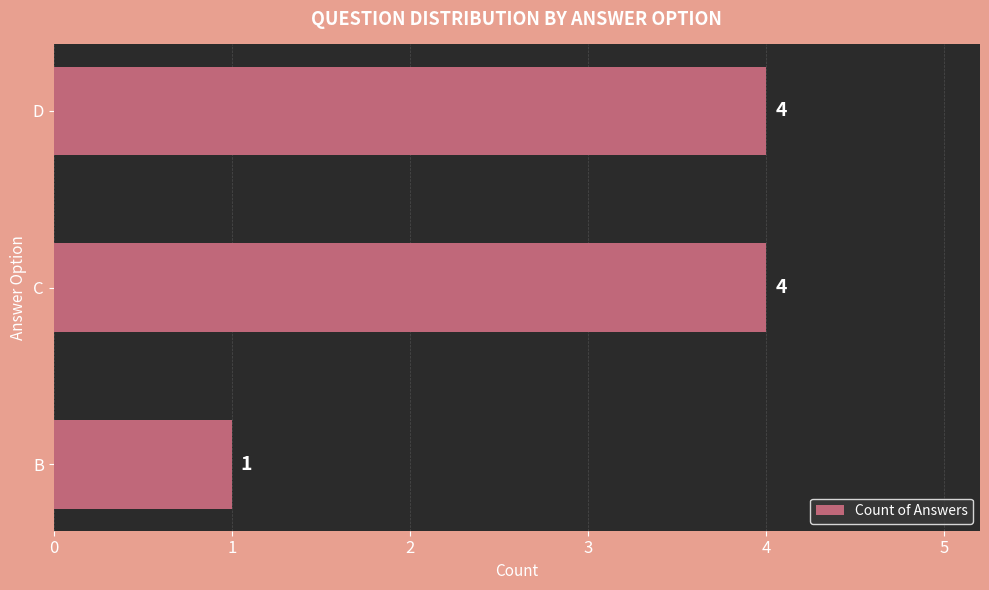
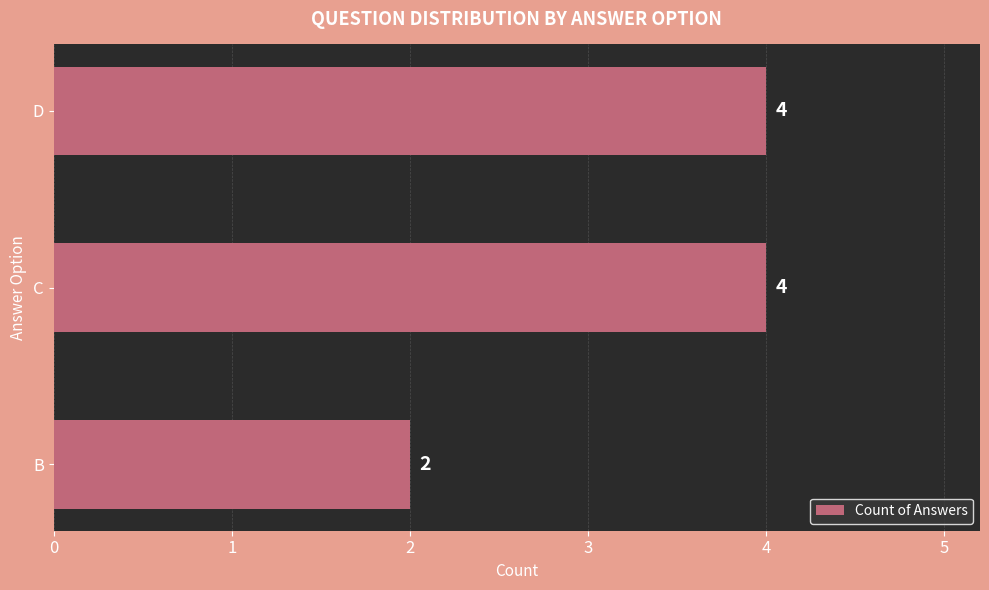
B: 1 -> 2
